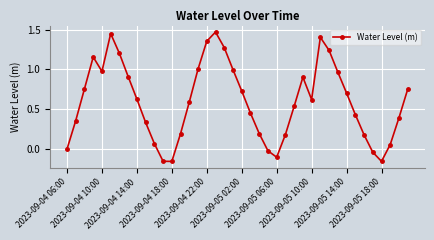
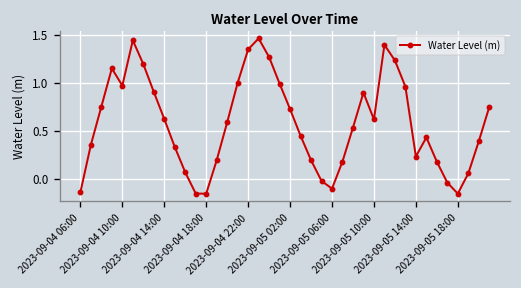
2023-09-04 06:00: 0.0 -> -0.1
2023-09-05 14:00: 0.7 -> 0.2
